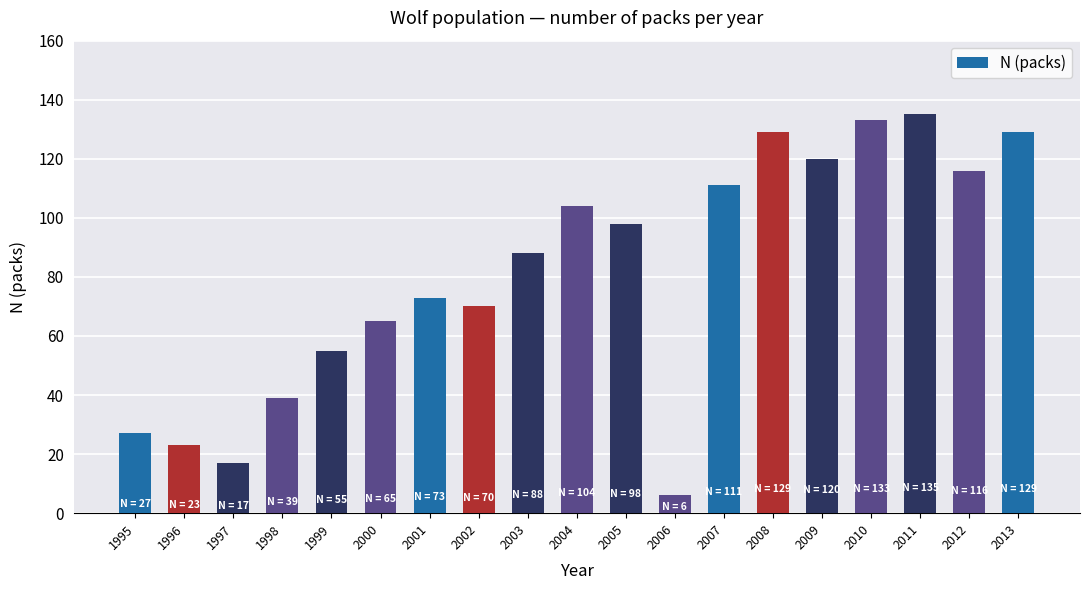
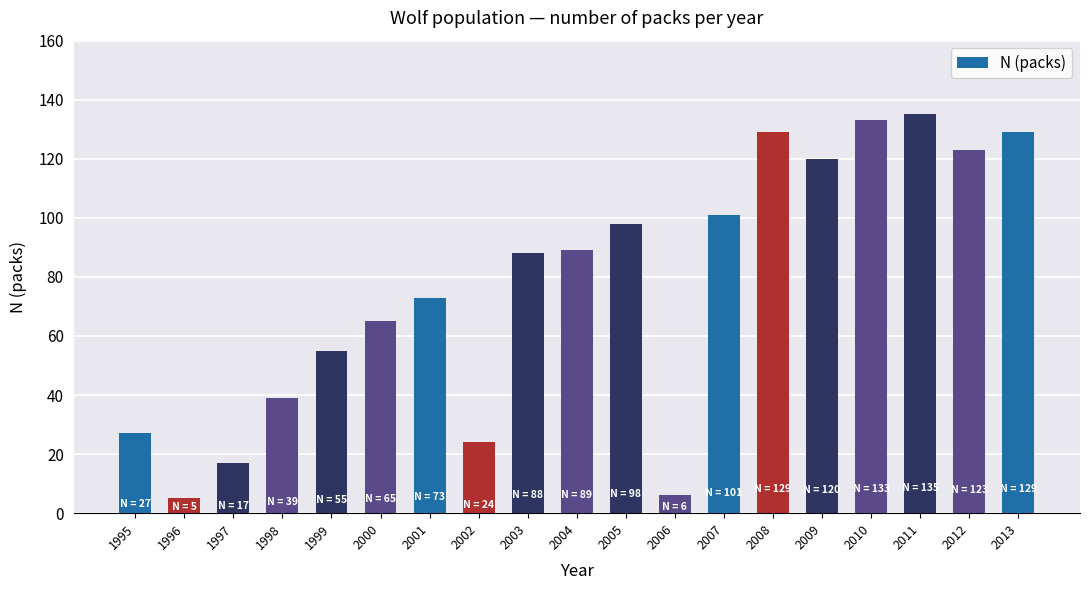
1996: 23 -> 5
2002: 70 -> 24
2004: 104 -> 89
2007: 111 -> 101
2012: 116 -> 123
